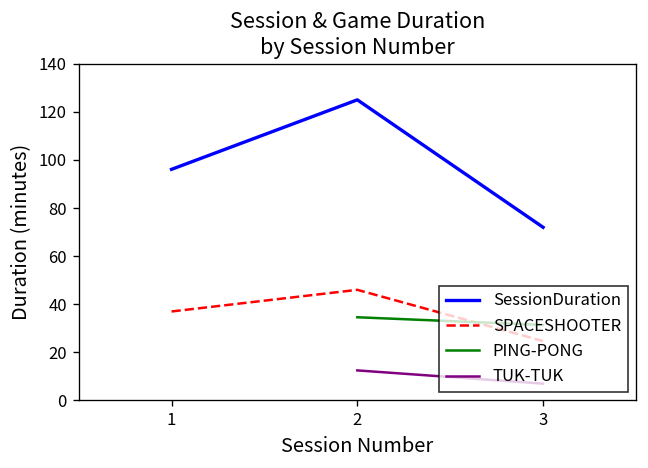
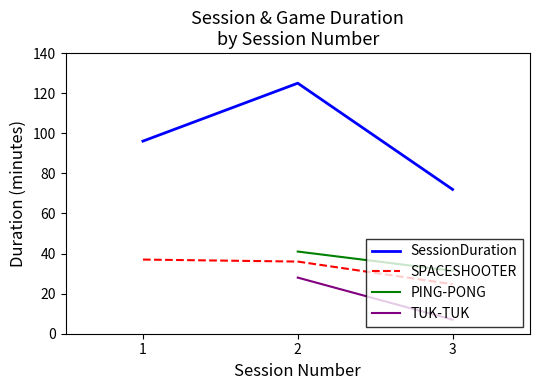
SPACESHOOTER, 2: 46 -> 36
PING-PONG, 2: 35 -> 41
TUK-TUK, 2: 13 -> 28
